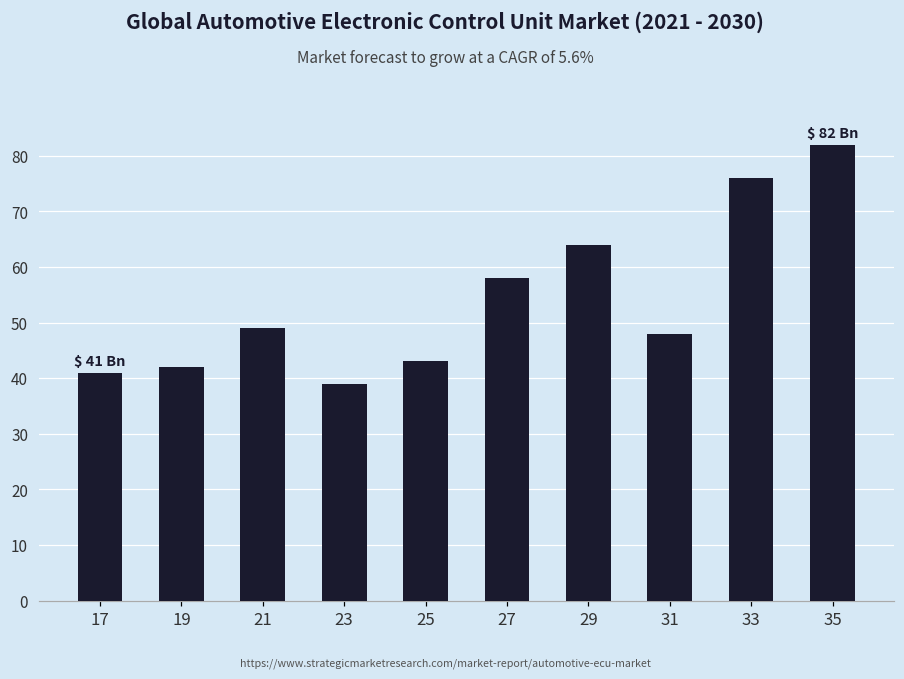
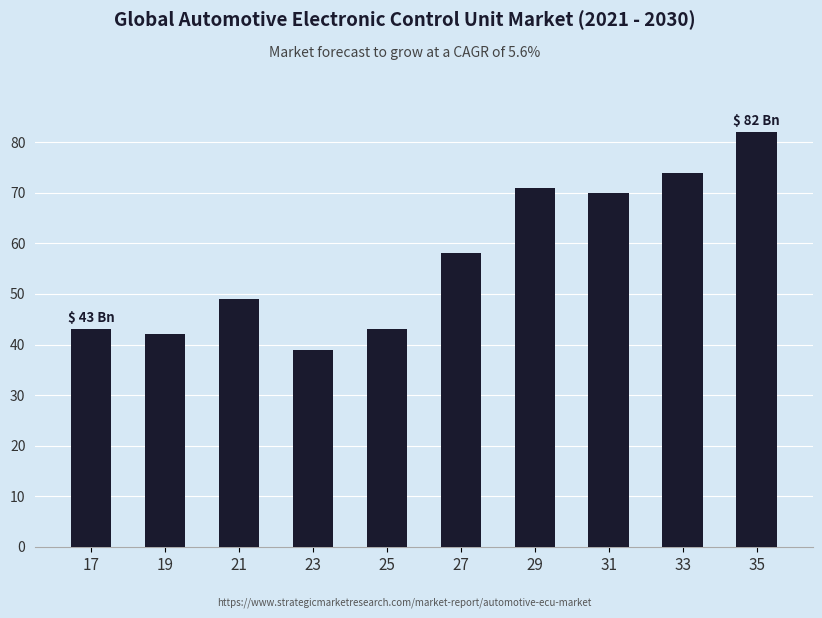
17: 41 -> 43
29: 64 -> 71
31: 48 -> 70
33: 76 -> 74
